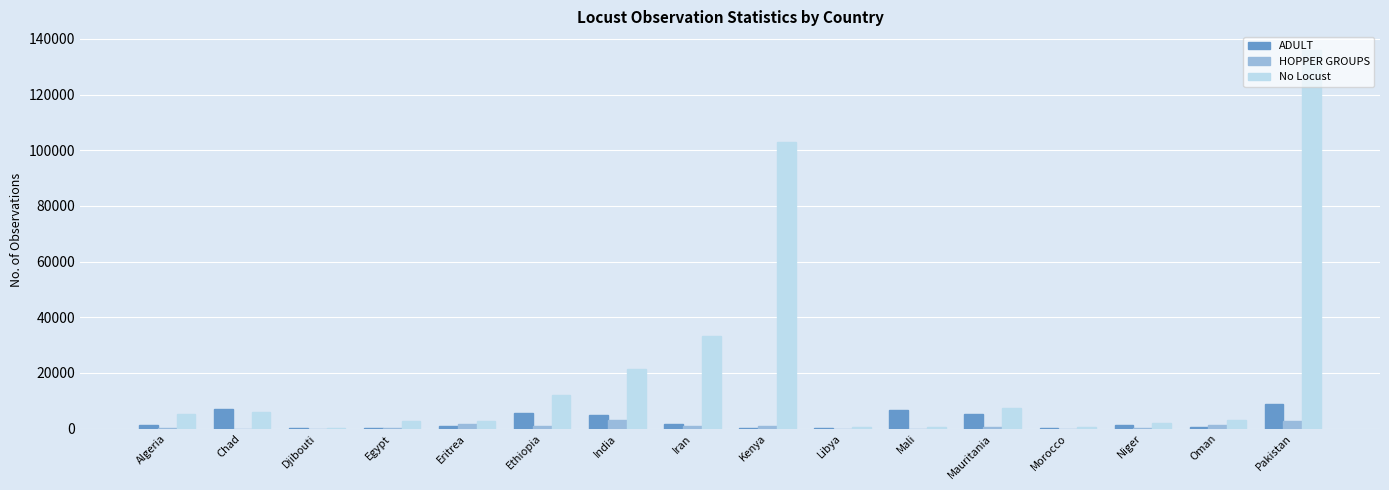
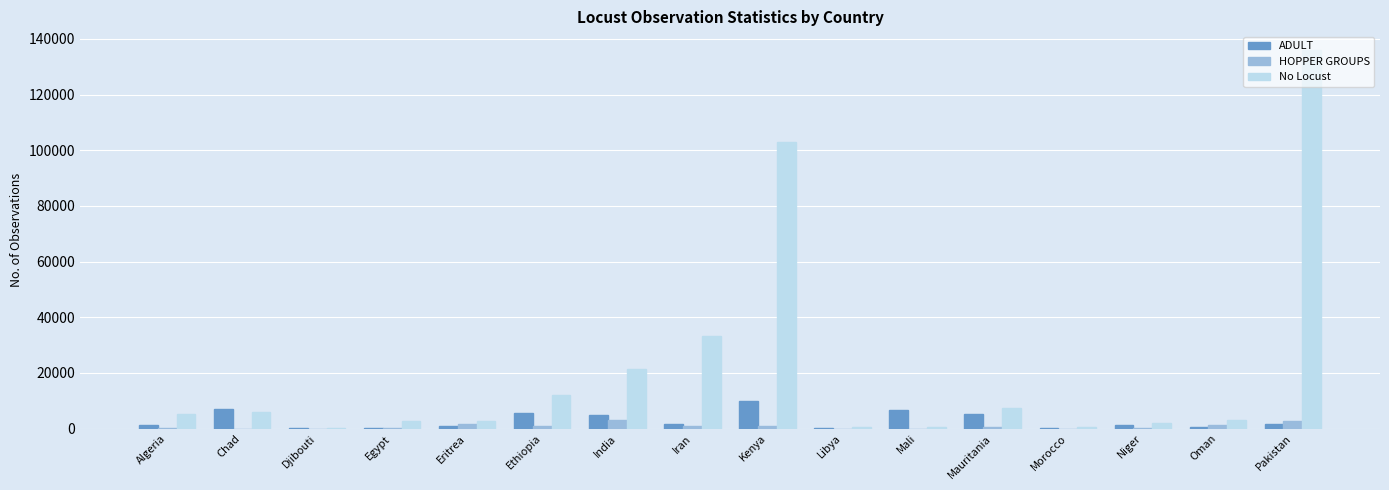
ADULT, Kenya: 0 -> 10000
ADULT, Pakistan: 9000 -> 2000
